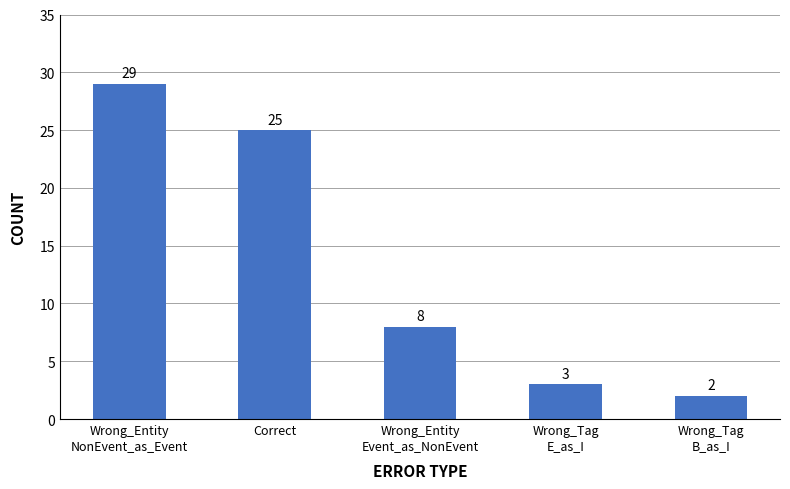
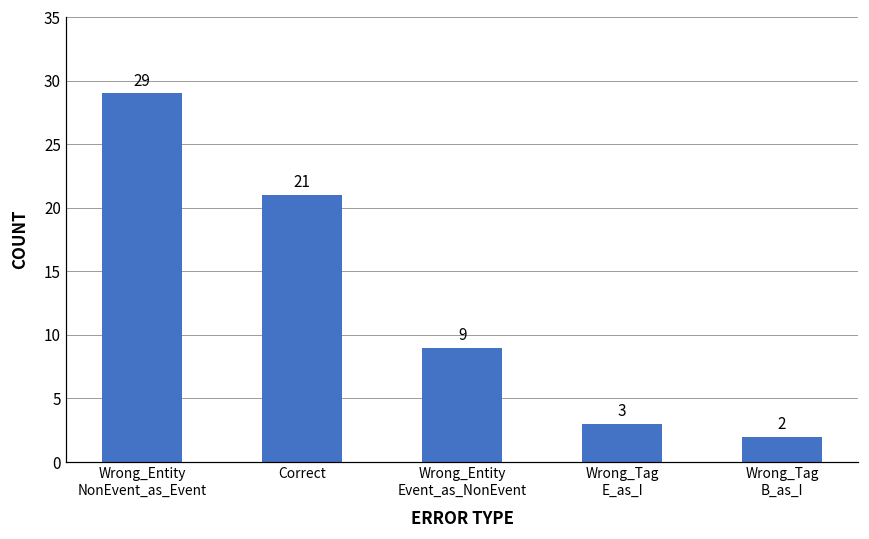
Correct: 25 -> 21
Wrong_Entity Event_as_NonEvent: 8 -> 9
